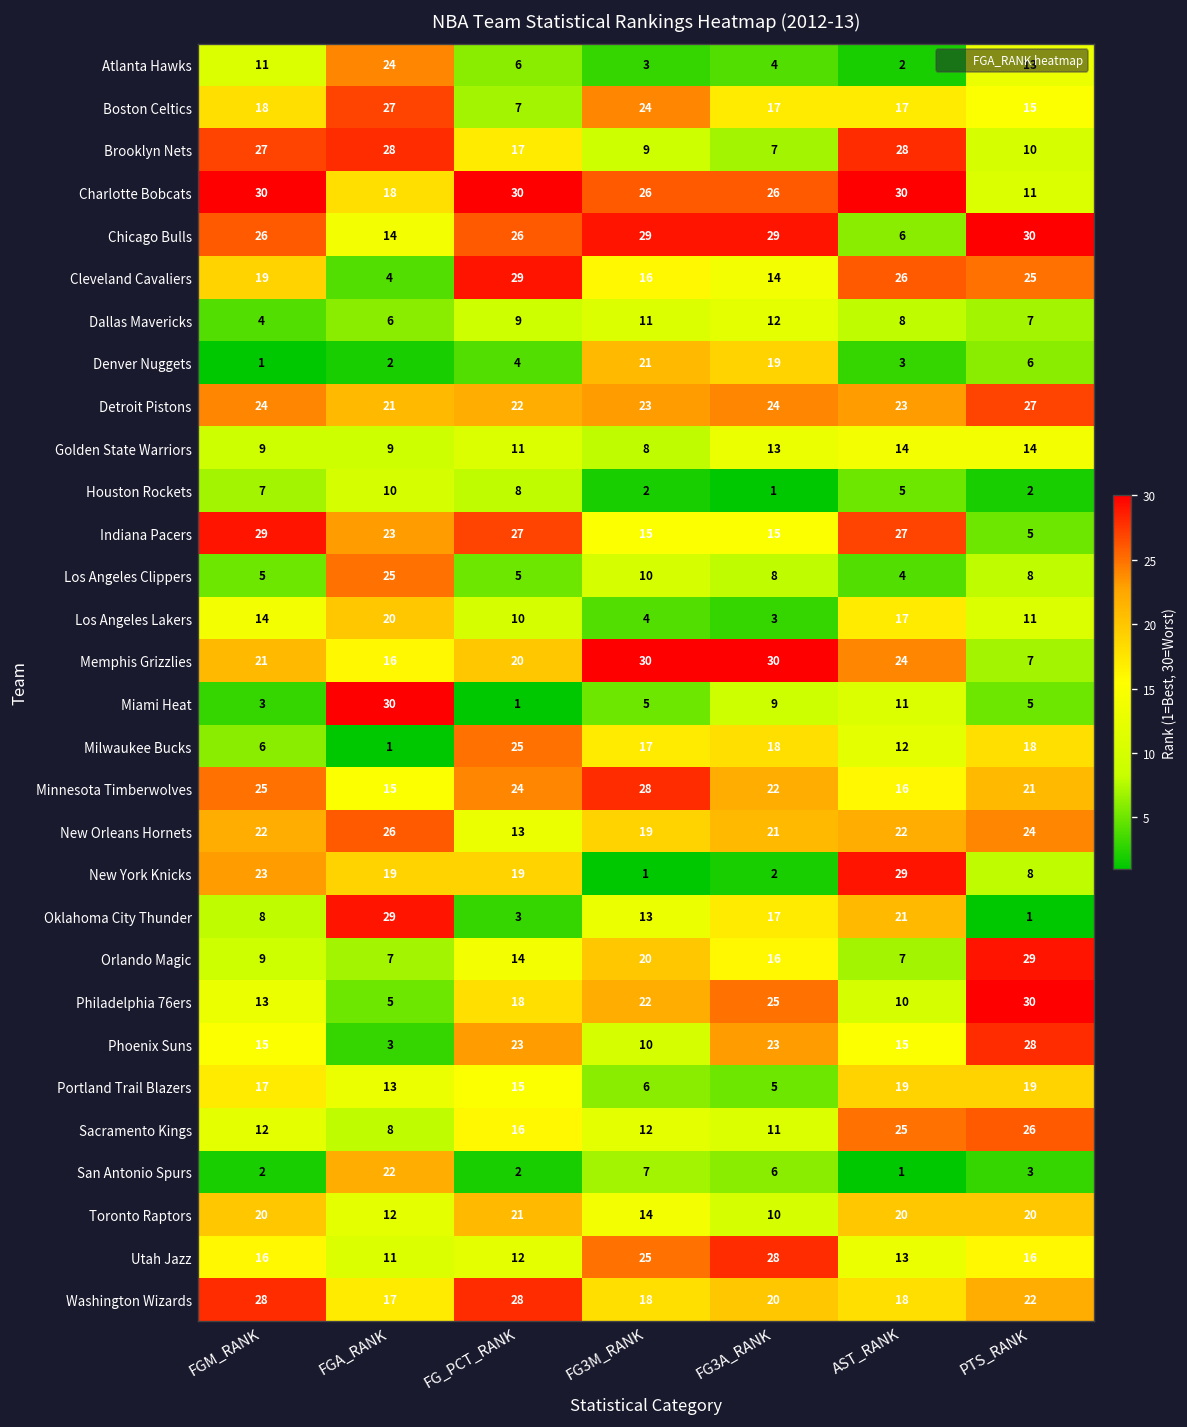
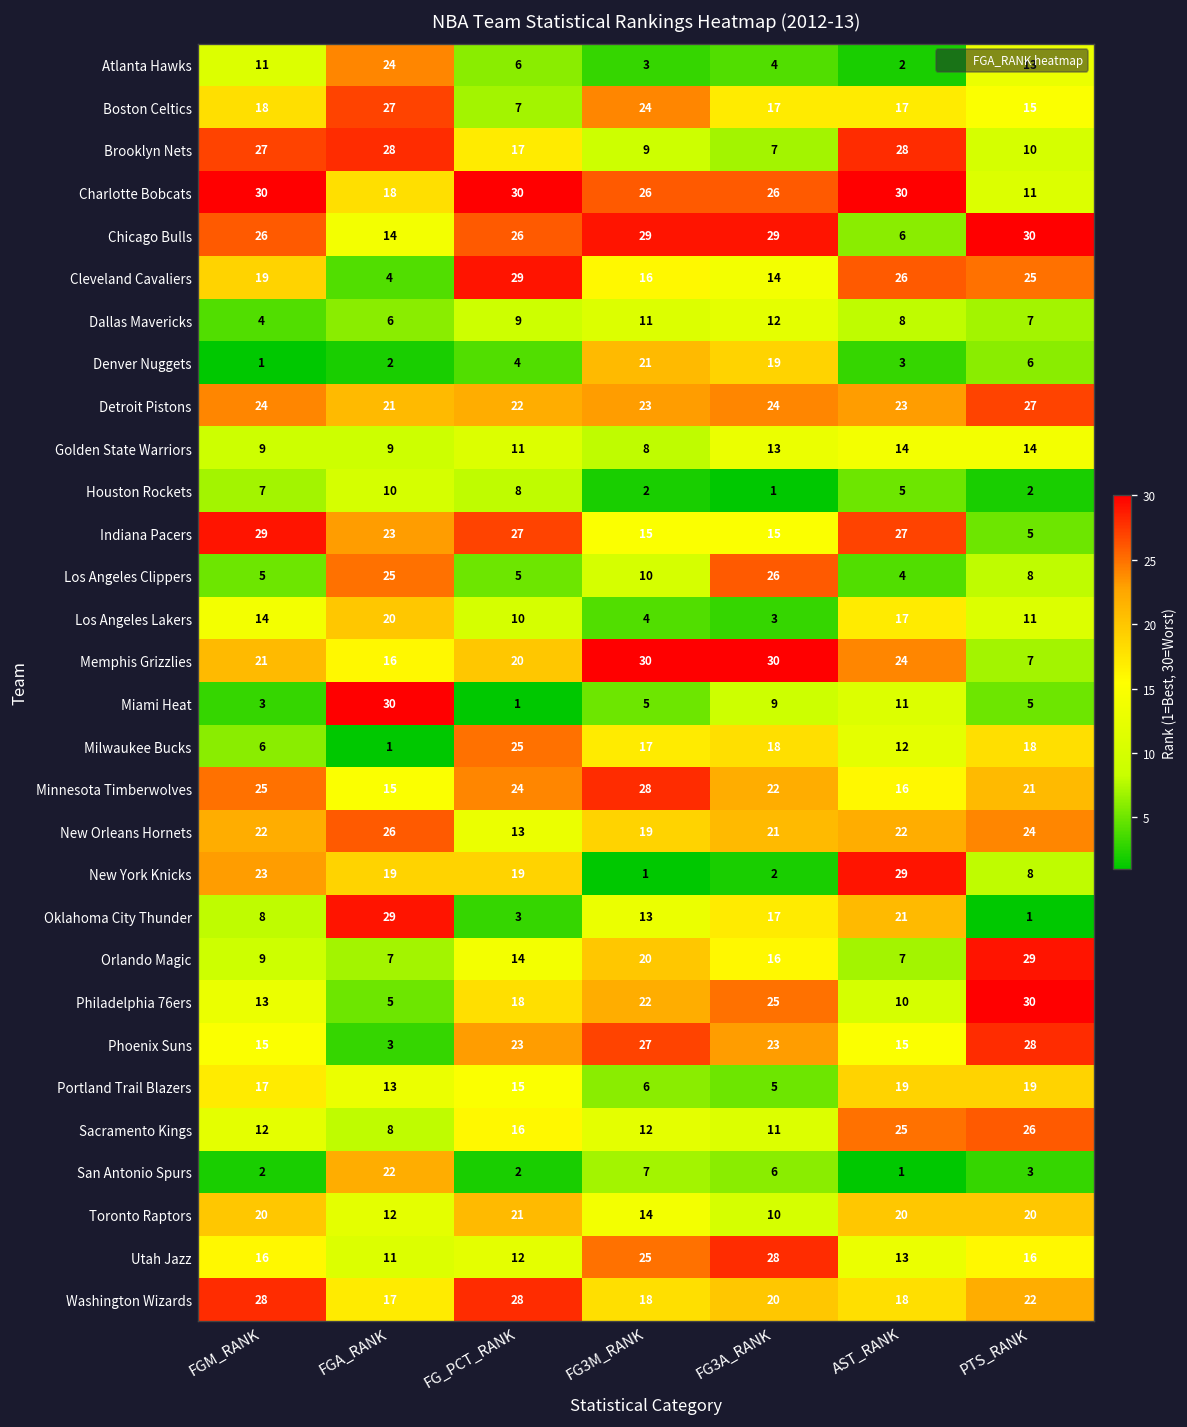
Los Angeles Clippers, FG3A_RANK: 8 -> 26
Phoenix Suns, FG3M_RANK: 10 -> 27
